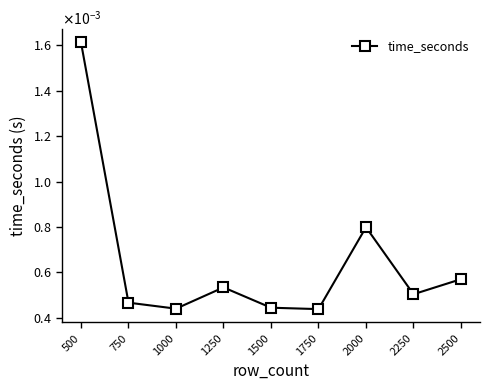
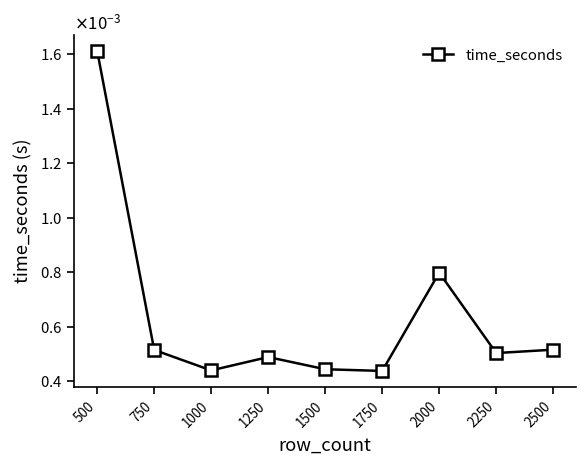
750: 0.00047 -> 0.00052
1250: 0.00053 -> 0.00049
2500: 0.00057 -> 0.00052
